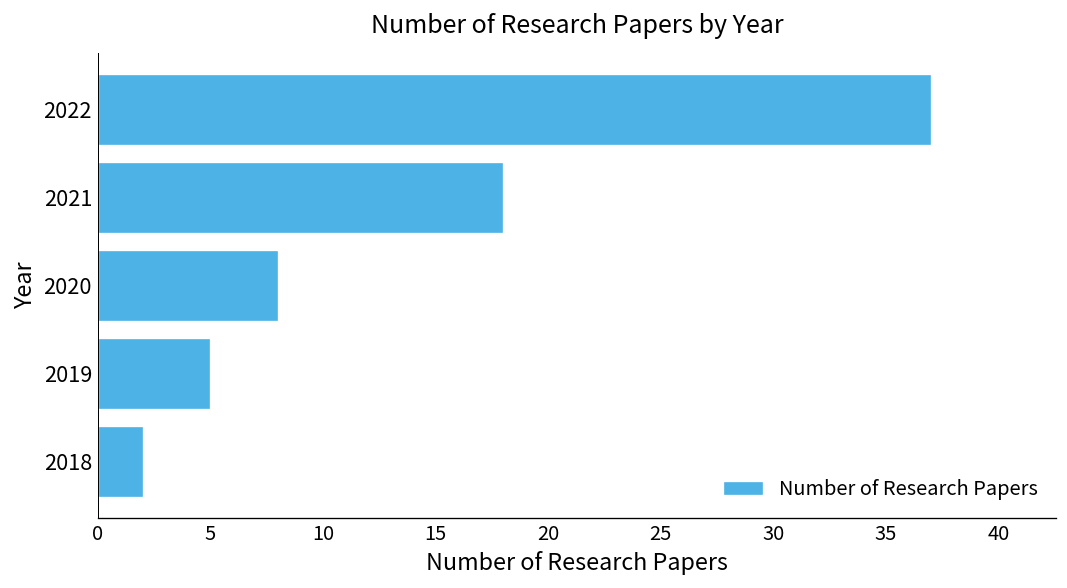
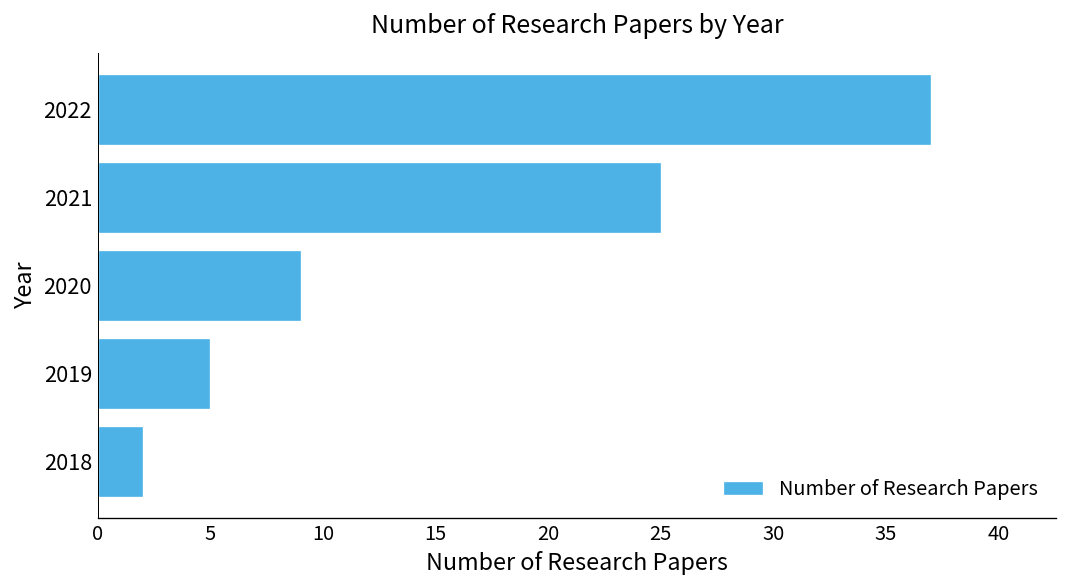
2021: 18 -> 25
2020: 8 -> 9
